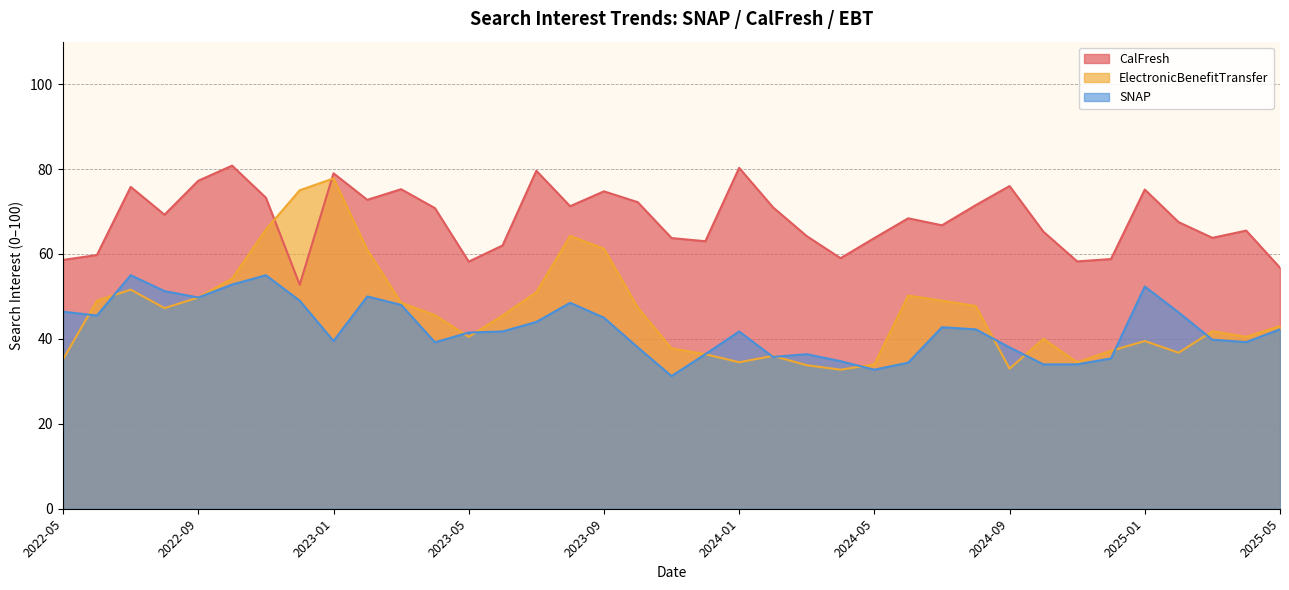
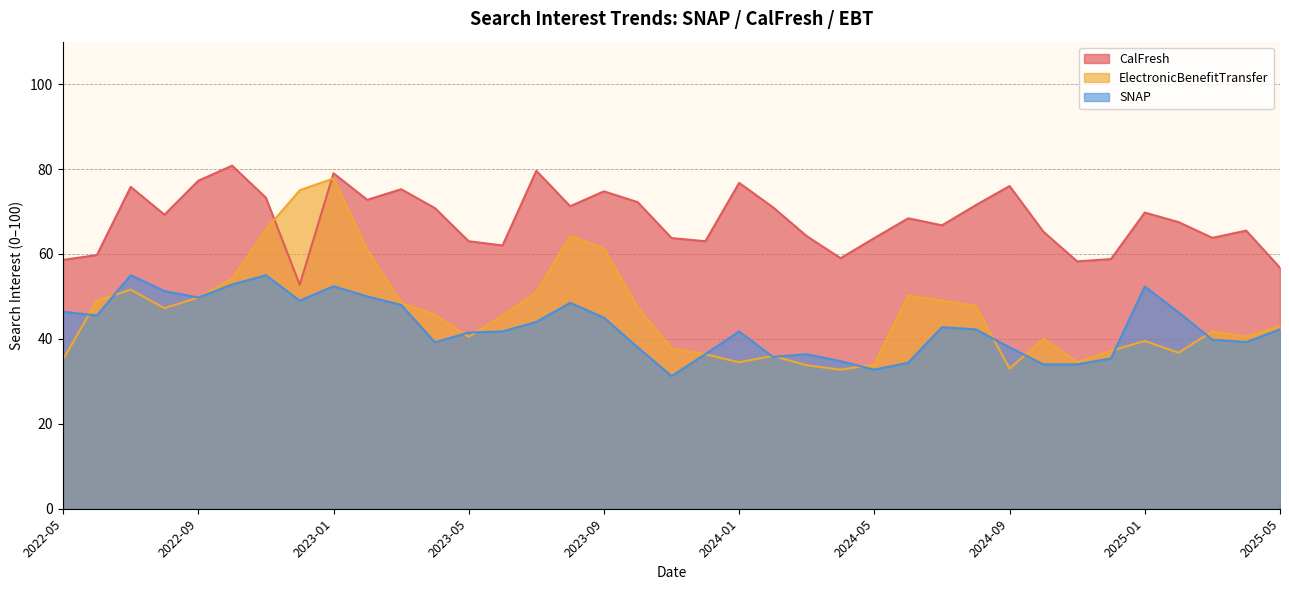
SNAP, 2023-01: 40 -> 52
CalFresh, 2023-05: 58 -> 63
CalFresh, 2024-01: 80 -> 77
CalFresh, 2025-01: 75 -> 70
